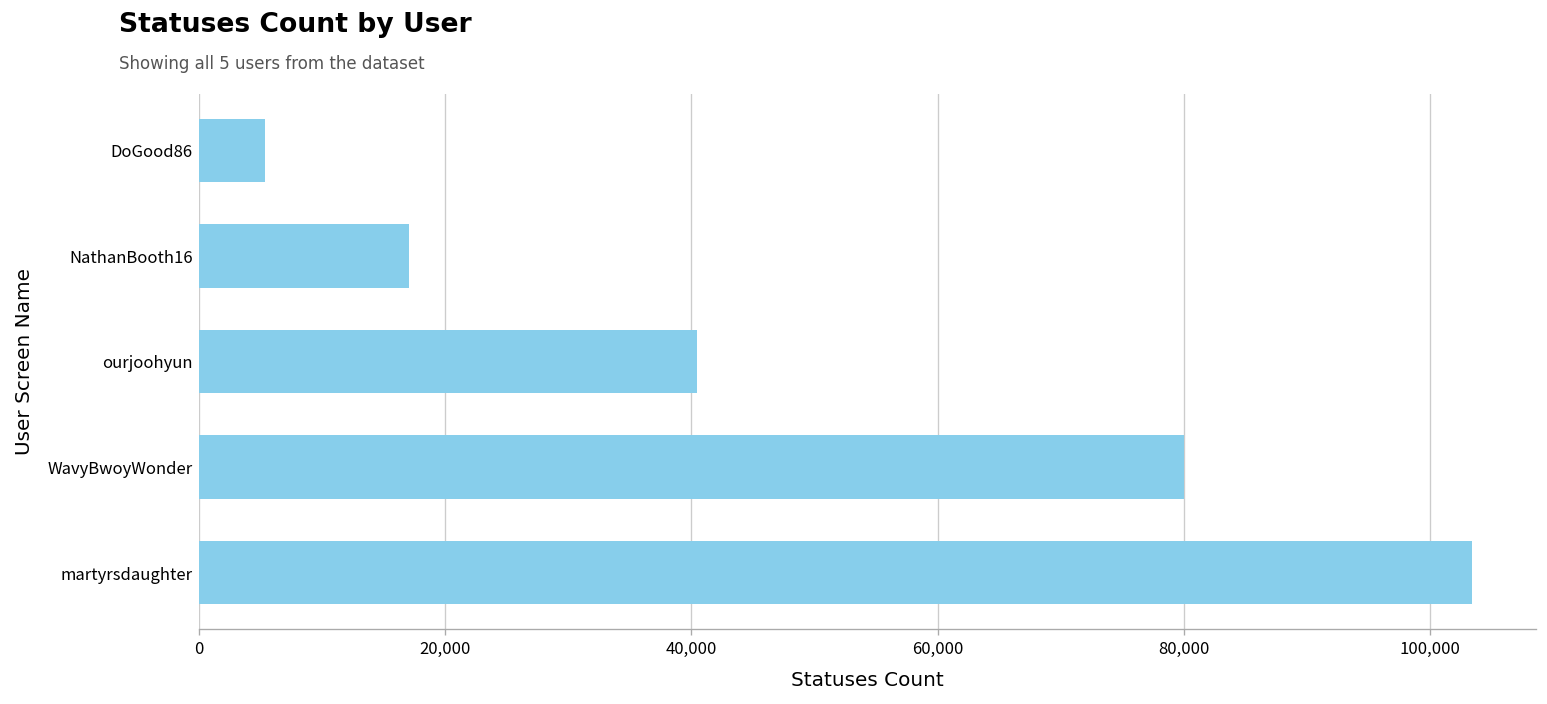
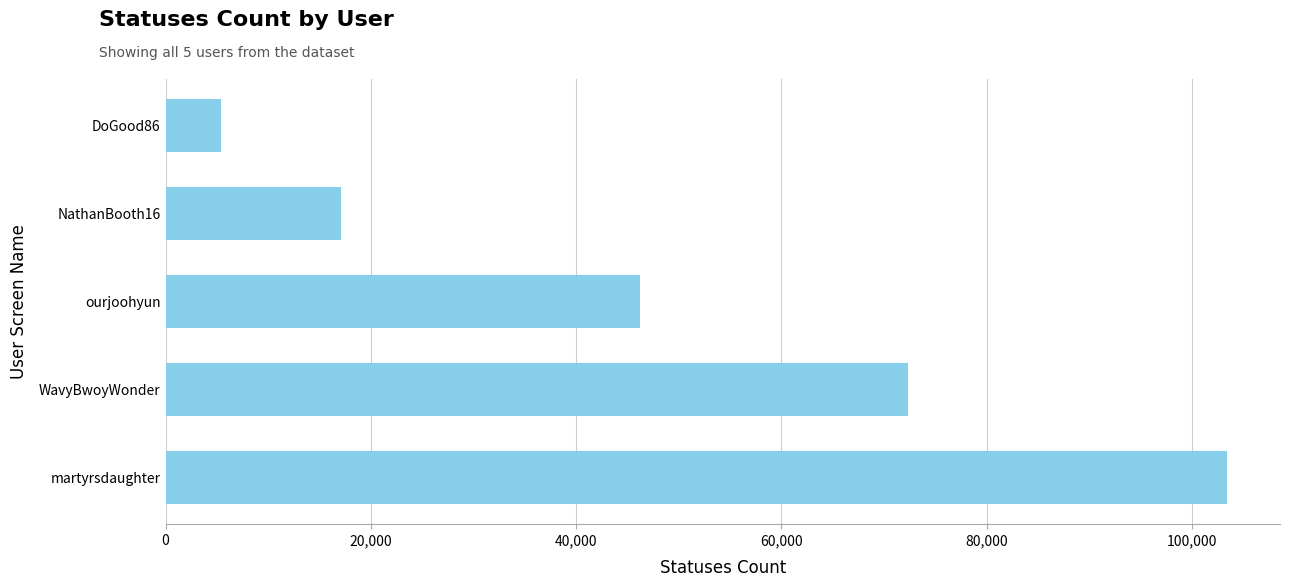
ourjoohyun: 40,400 -> 46,300
WavyBwoyWonder: 80,000 -> 72,300
